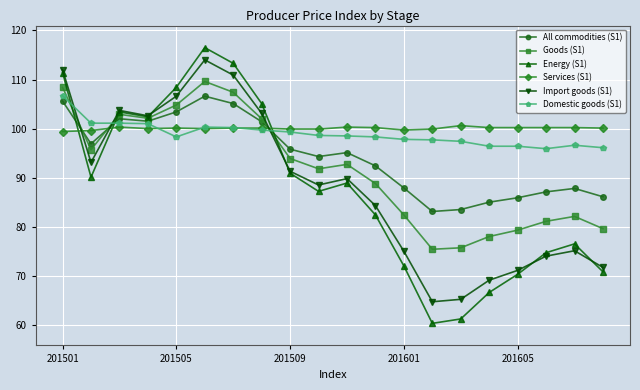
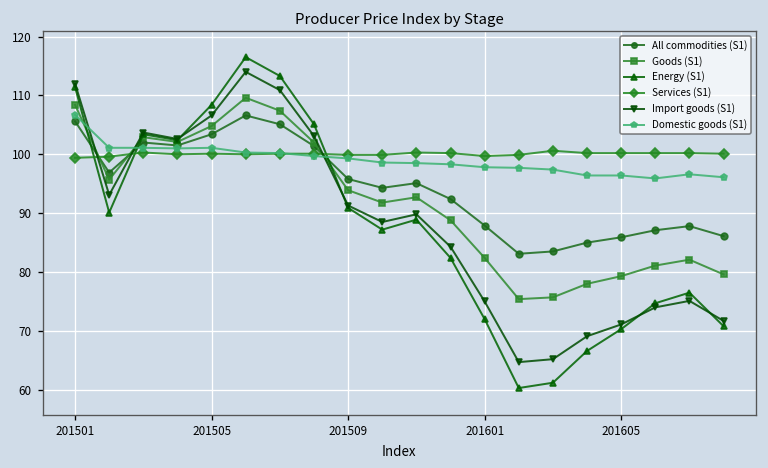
Domestic goods (S1), 201505: 98 -> 101
